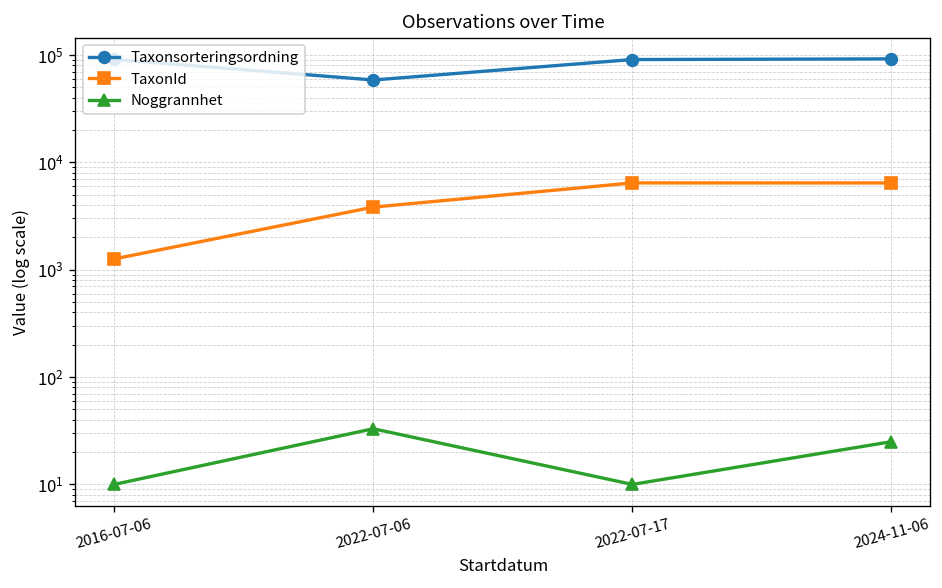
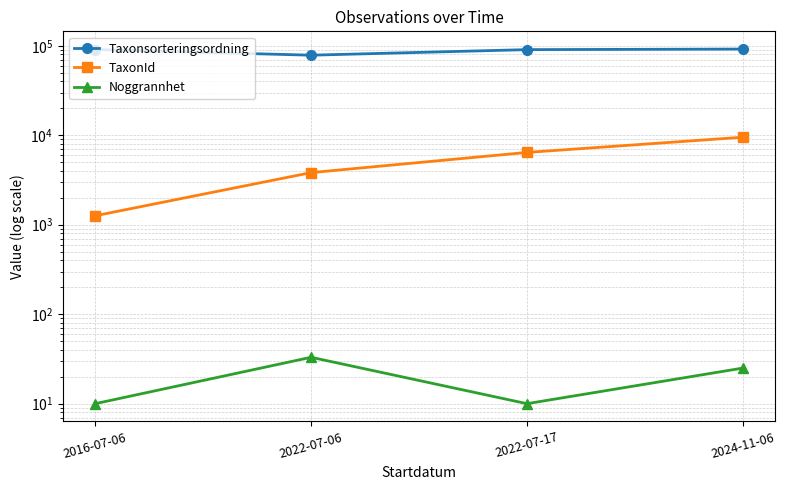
Taxonsorteringsordning, 2022-07-06: 60000 -> 80000
TaxonId, 2024-11-06: 6000 -> 10000
